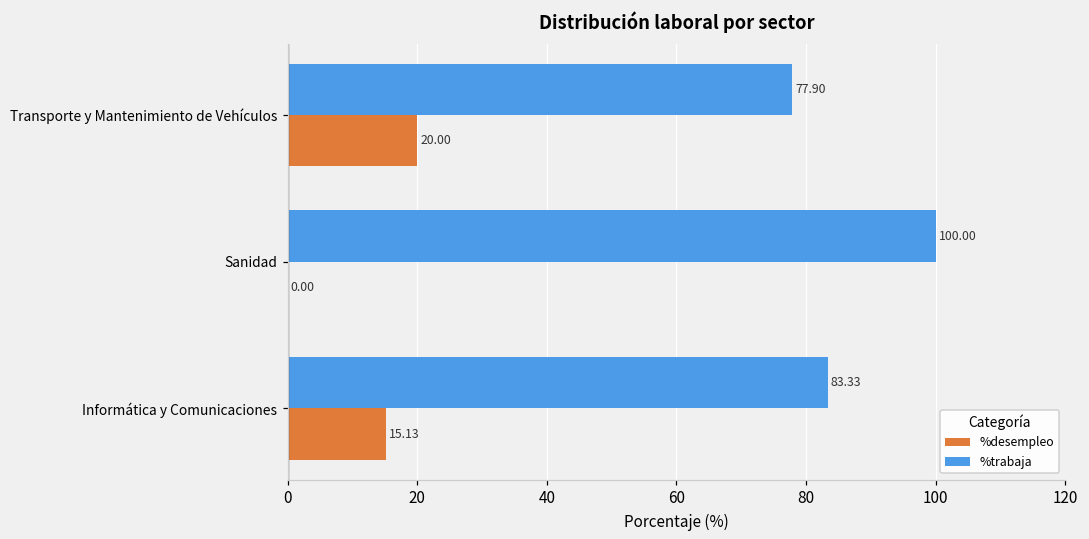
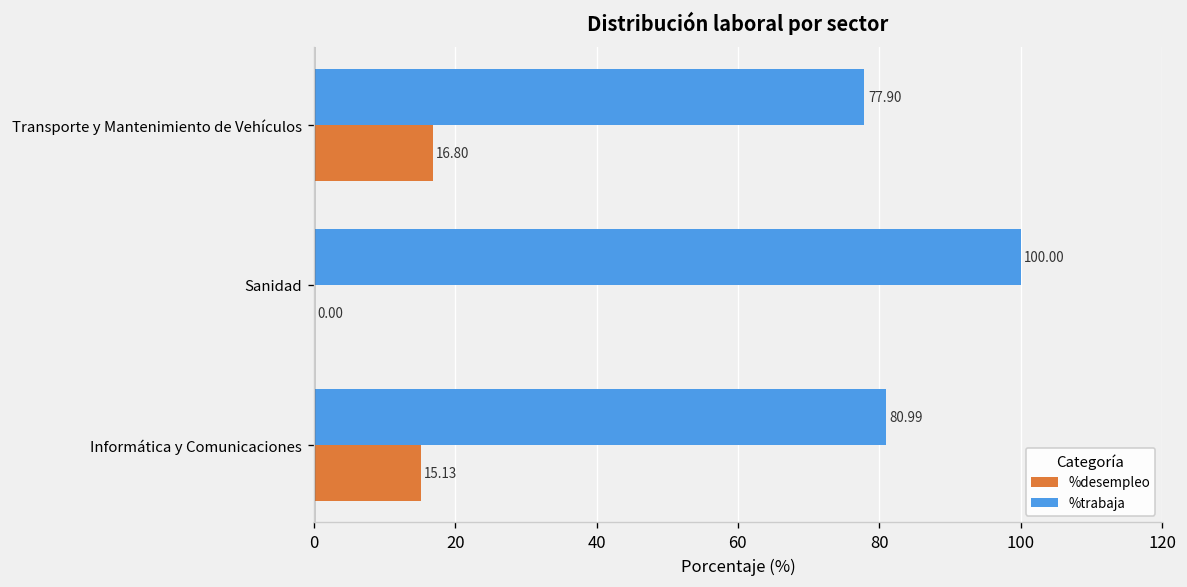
%desempleo, Transporte y Mantenimiento de Vehículos: 20.00 -> 16.80
%trabaja, Informática y Comunicaciones: 83.33 -> 80.99
